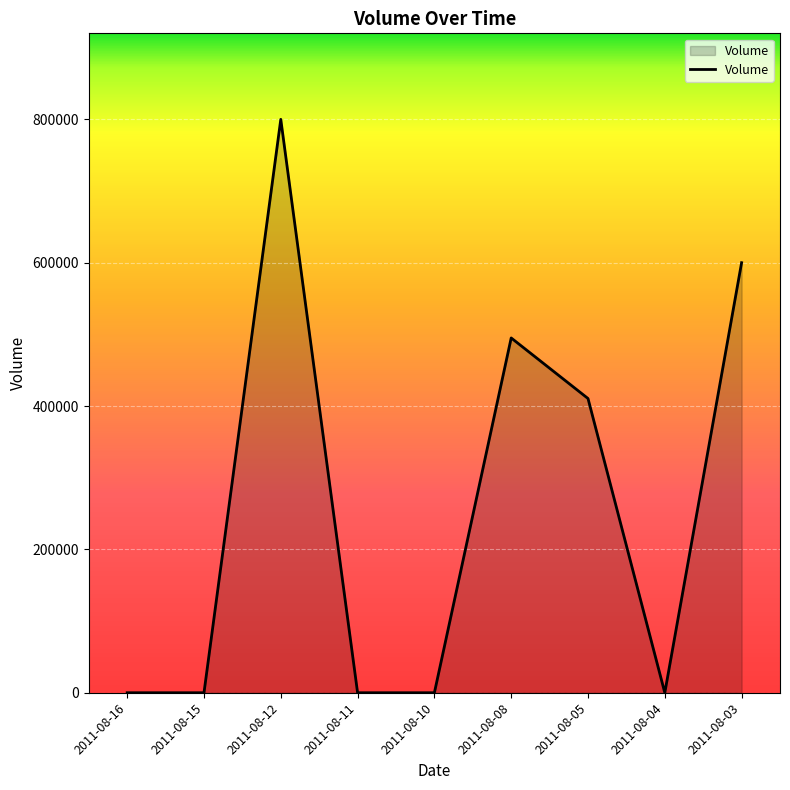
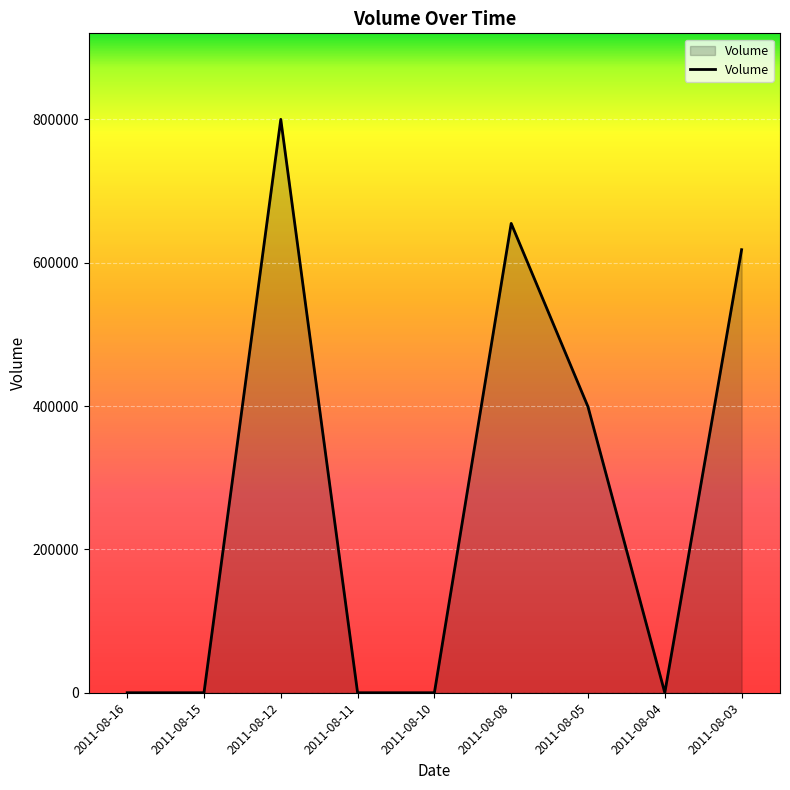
2011-08-08: 500000 -> 650000
2011-08-05: 410000 -> 400000
2011-08-03: 600000 -> 620000
